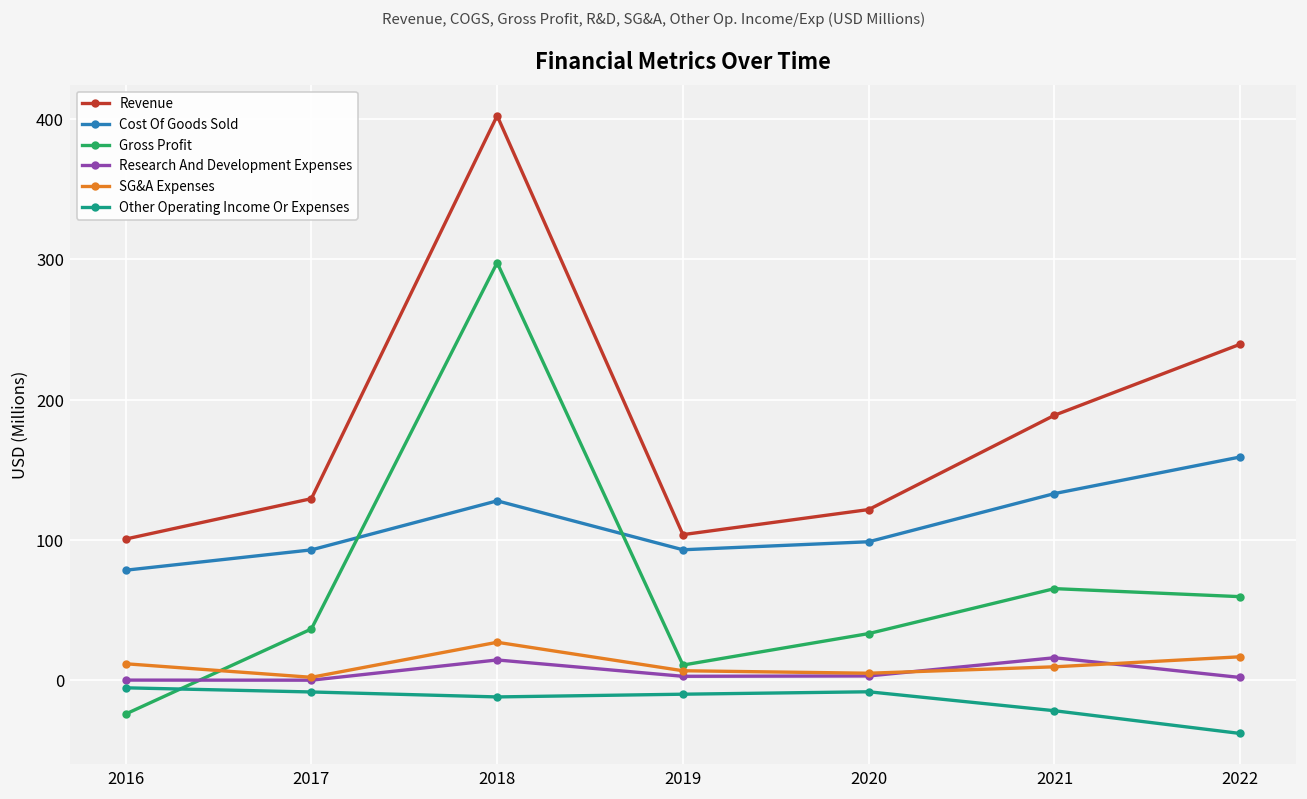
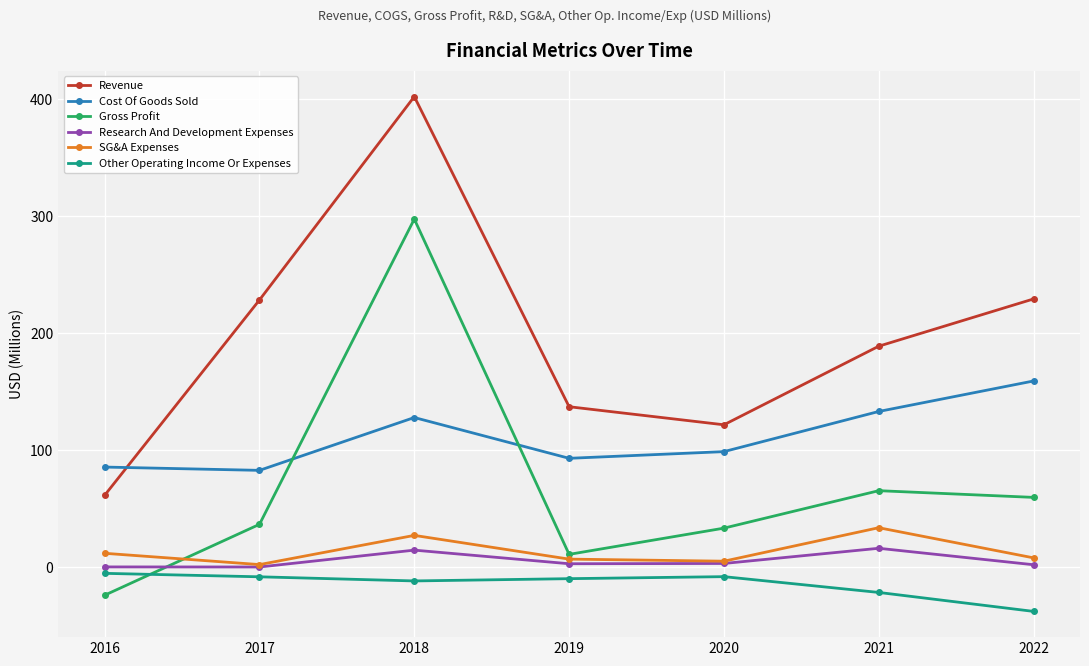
Revenue, 2016: 101 -> 61
Cost Of Goods Sold, 2016: 78 -> 85
Revenue, 2017: 129 -> 228
Cost Of Goods Sold, 2017: 93 -> 83
Revenue, 2019: 104 -> 137
SG&A Expenses, 2021: 10 -> 34
Revenue, 2022: 239 -> 229
SG&A Expenses, 2022: 17 -> 8
